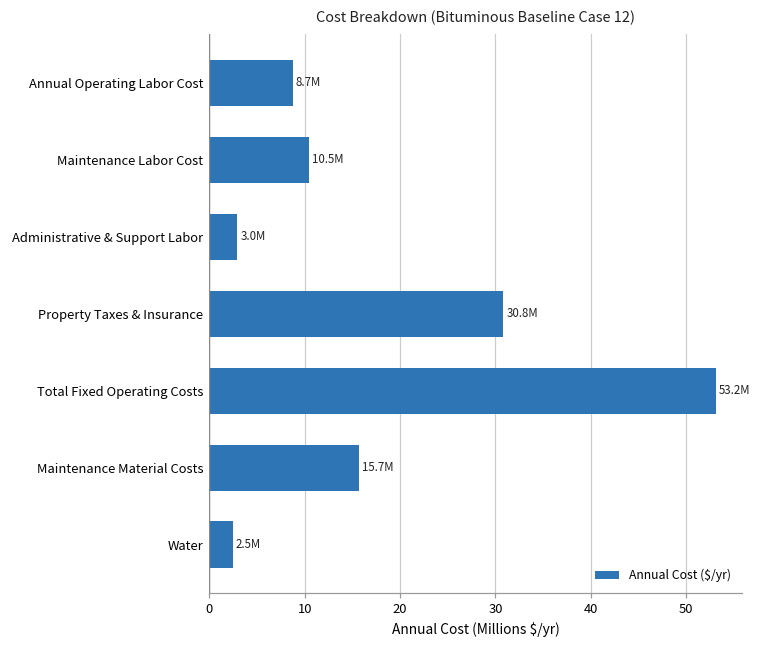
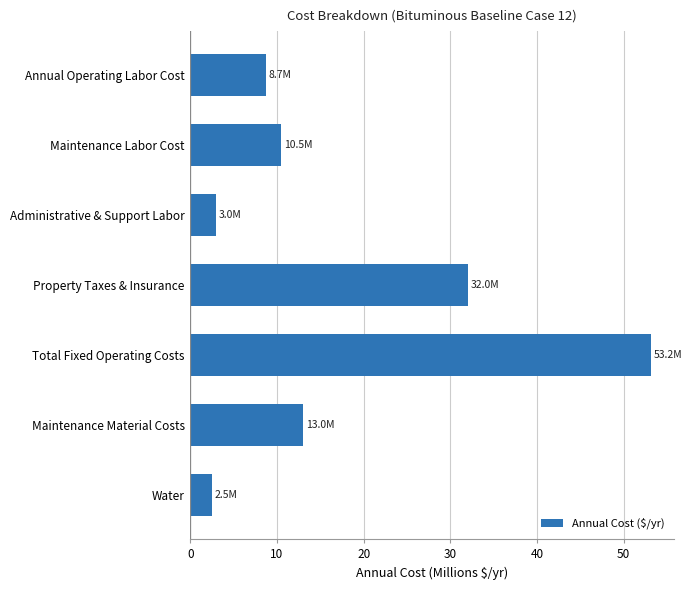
Property Taxes & Insurance: 30.8M -> 32.0M
Maintenance Material Costs: 15.7M -> 13.0M
